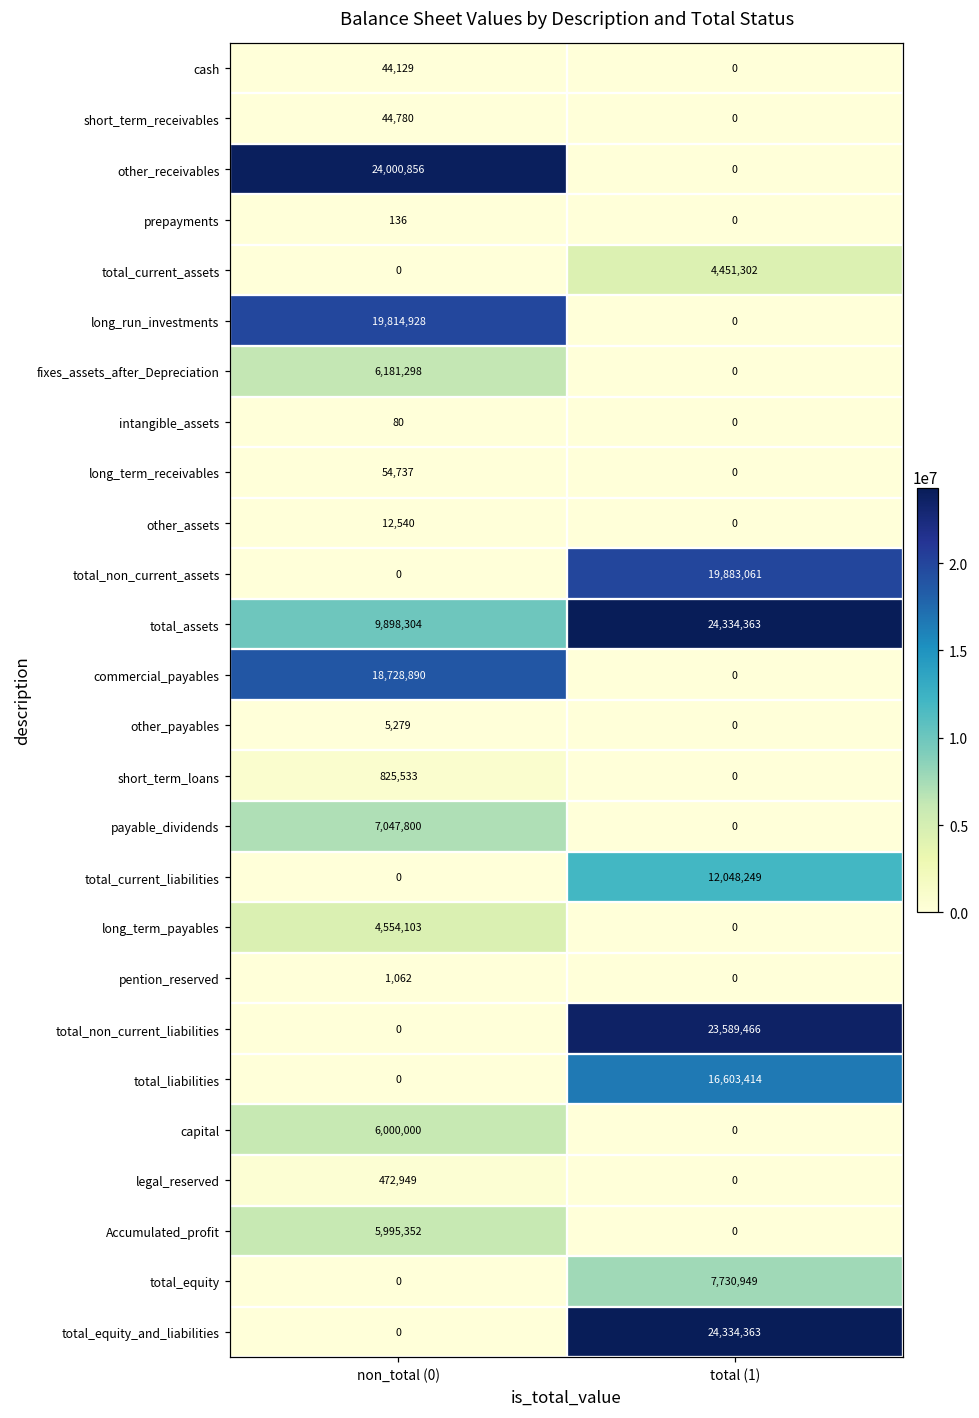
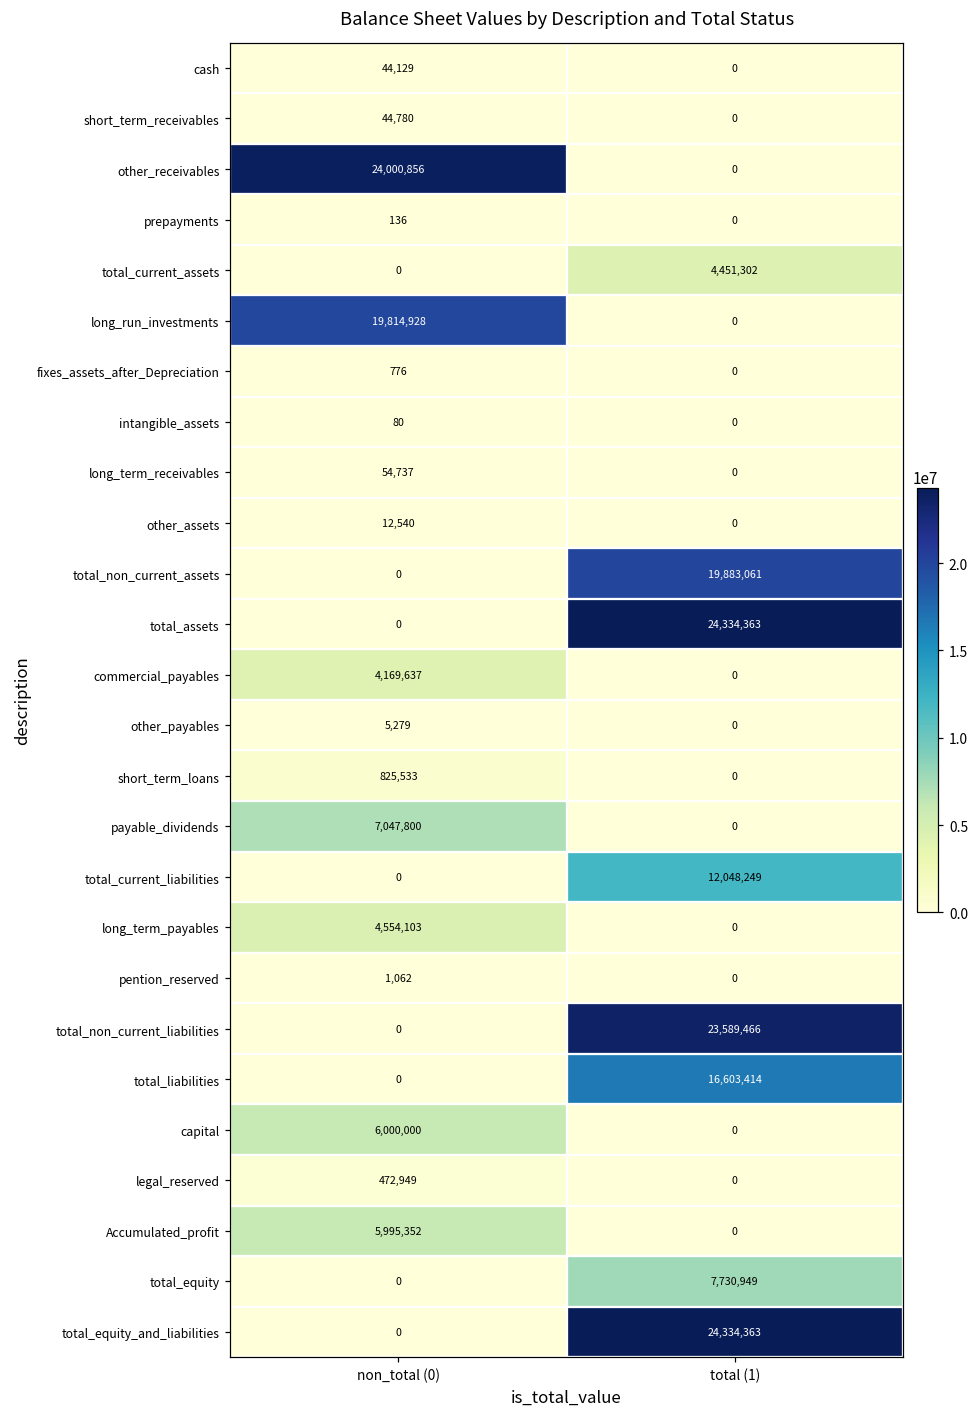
fixes_assets_after_Depreciation, non_total (0): 6,181,298 -> 776
total_assets, non_total (0): 9,898,304 -> 0
commercial_payables, non_total (0): 18,728,890 -> 4,169,637
